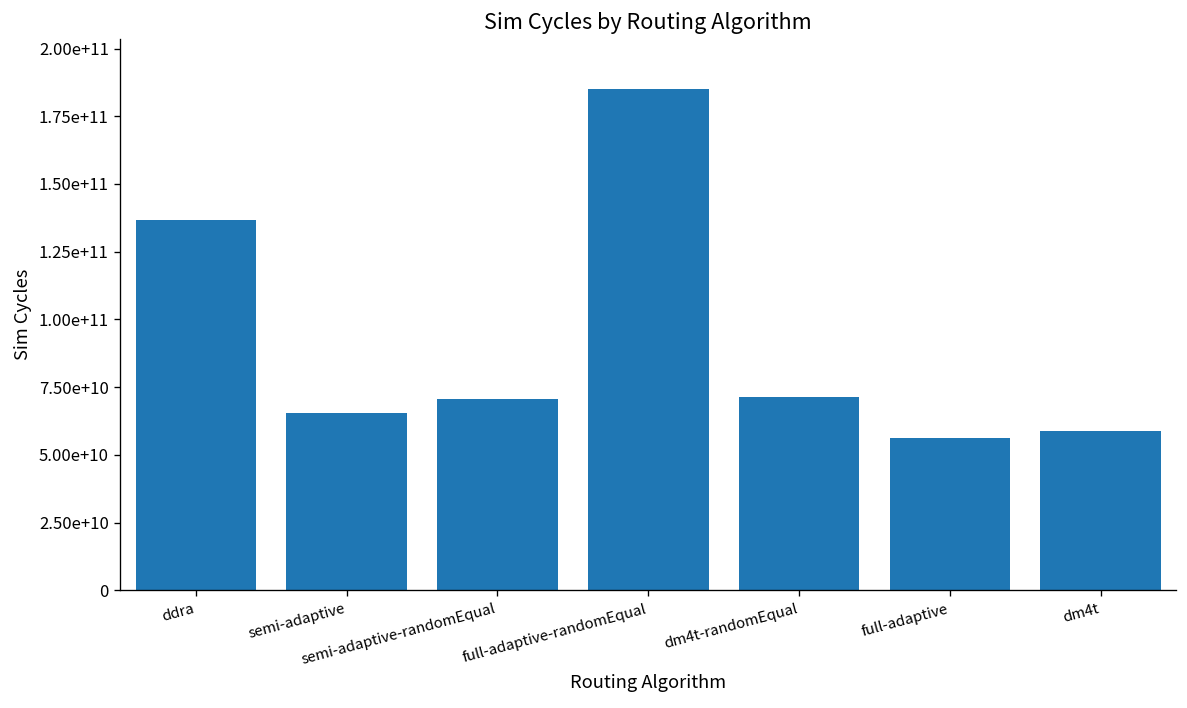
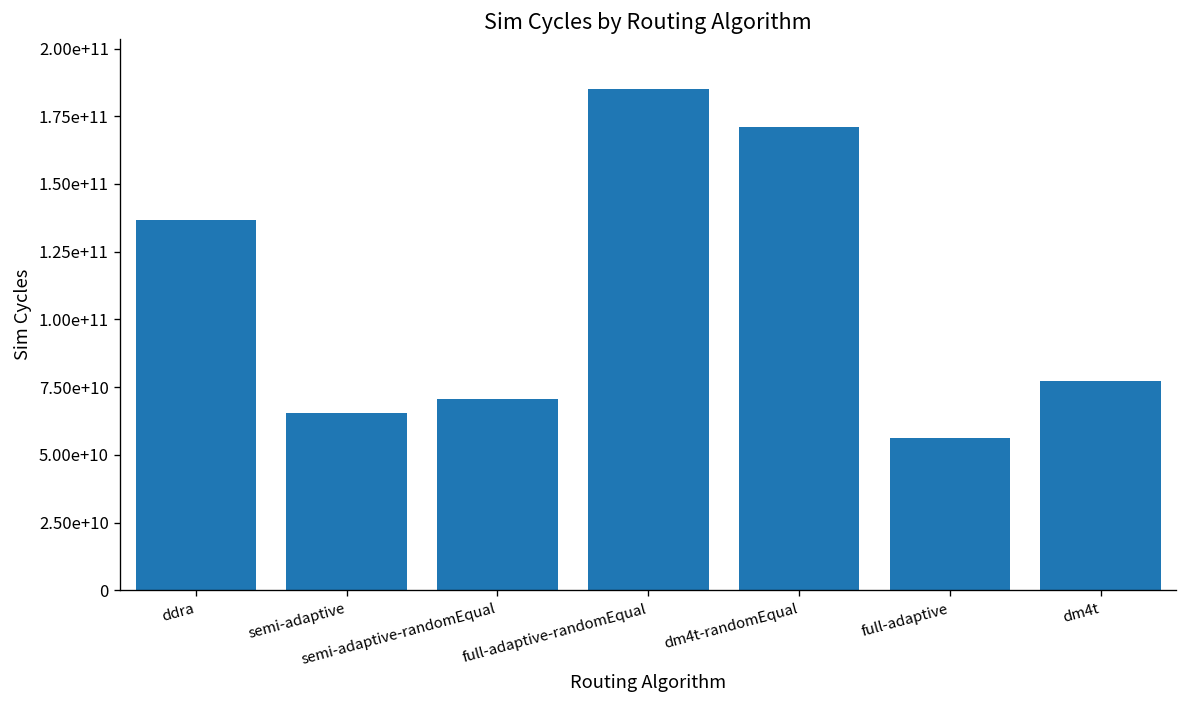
dm4t-randomEqual: 71000000000 -> 171000000000
dm4t: 59000000000 -> 77000000000
